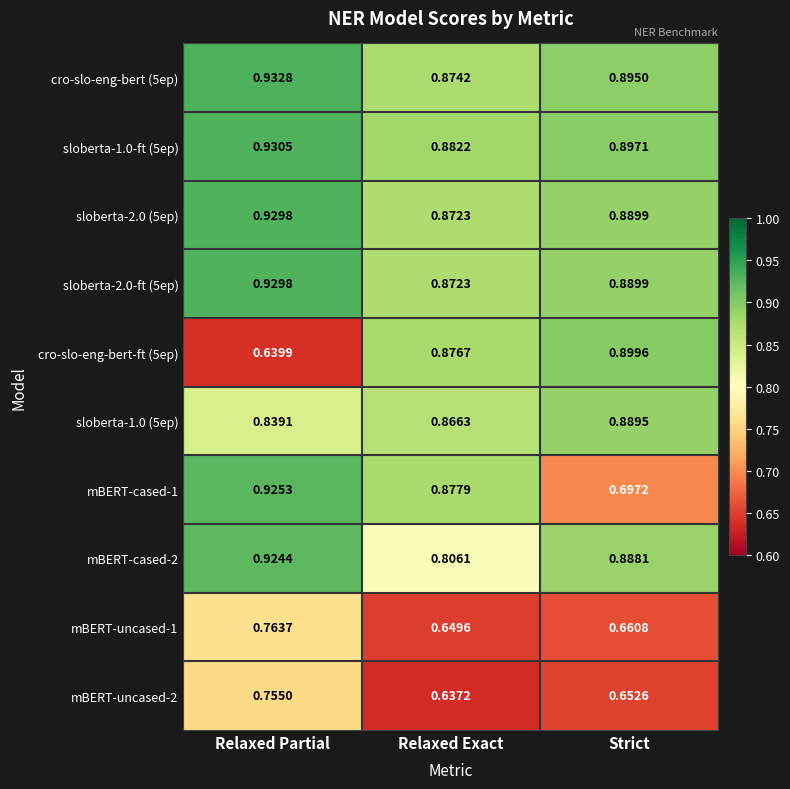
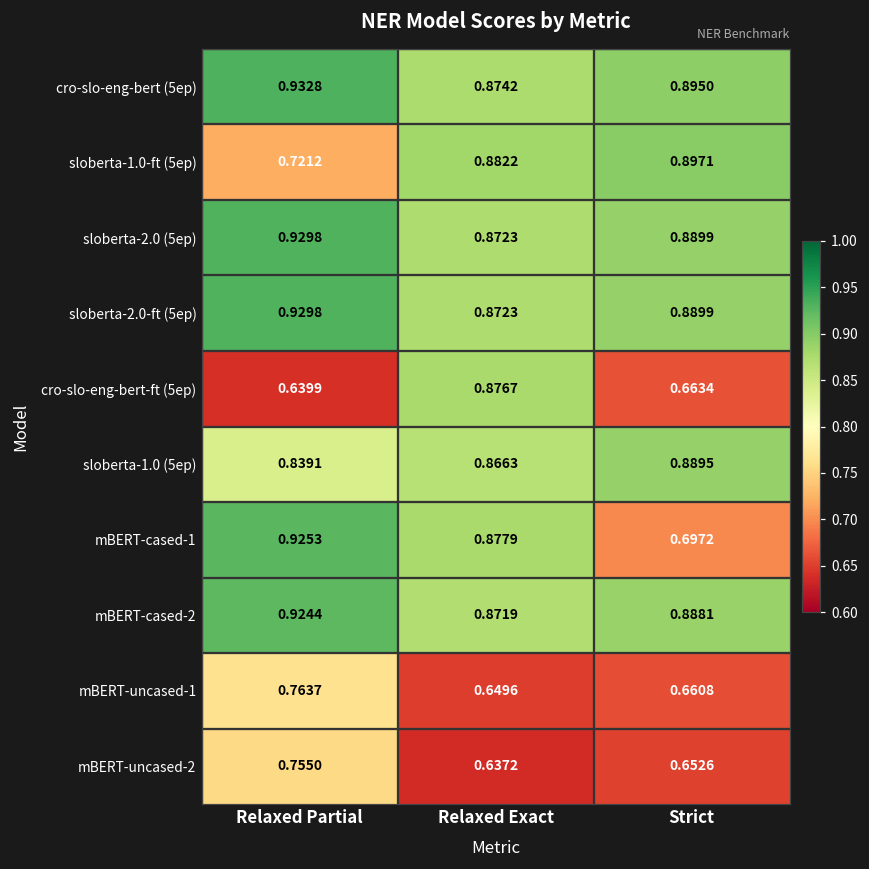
sloberta-1.0-ft (5ep), Relaxed Partial: 0.9305 -> 0.7212
cro-slo-eng-bert-ft (5ep), Strict: 0.8996 -> 0.6634
mBERT-cased-2, Relaxed Exact: 0.8061 -> 0.8719
